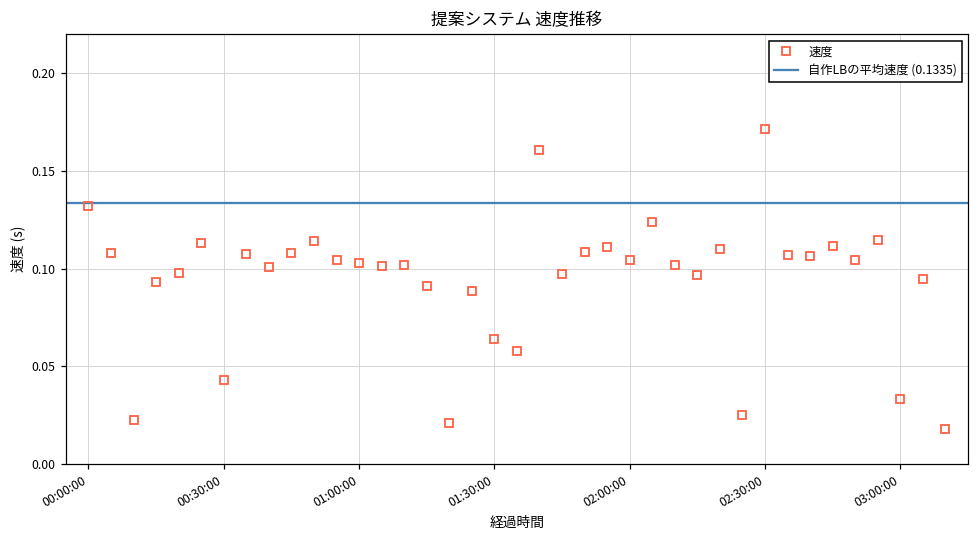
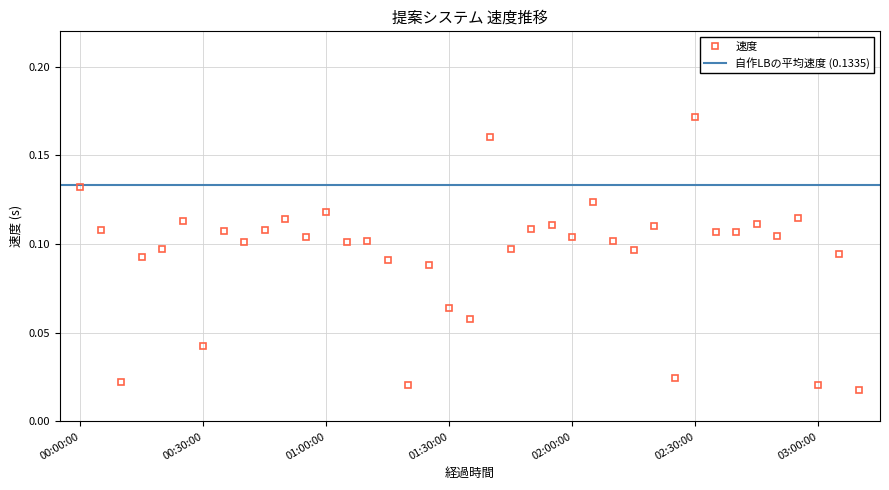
01:00:00: 0.103 -> 0.118
03:00:00: 0.033 -> 0.021
